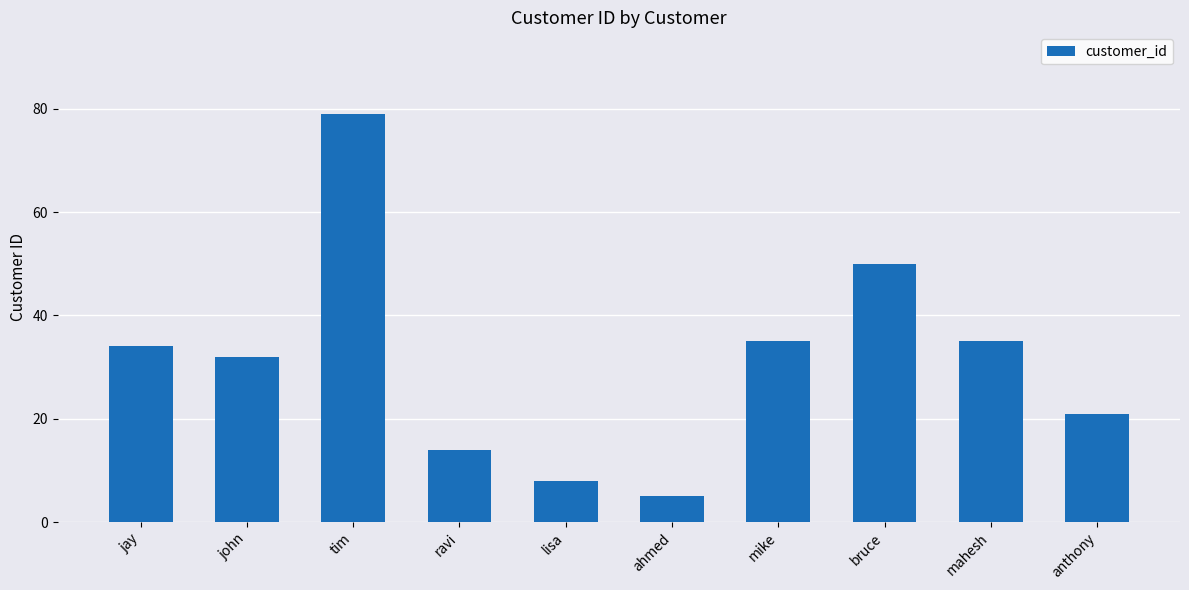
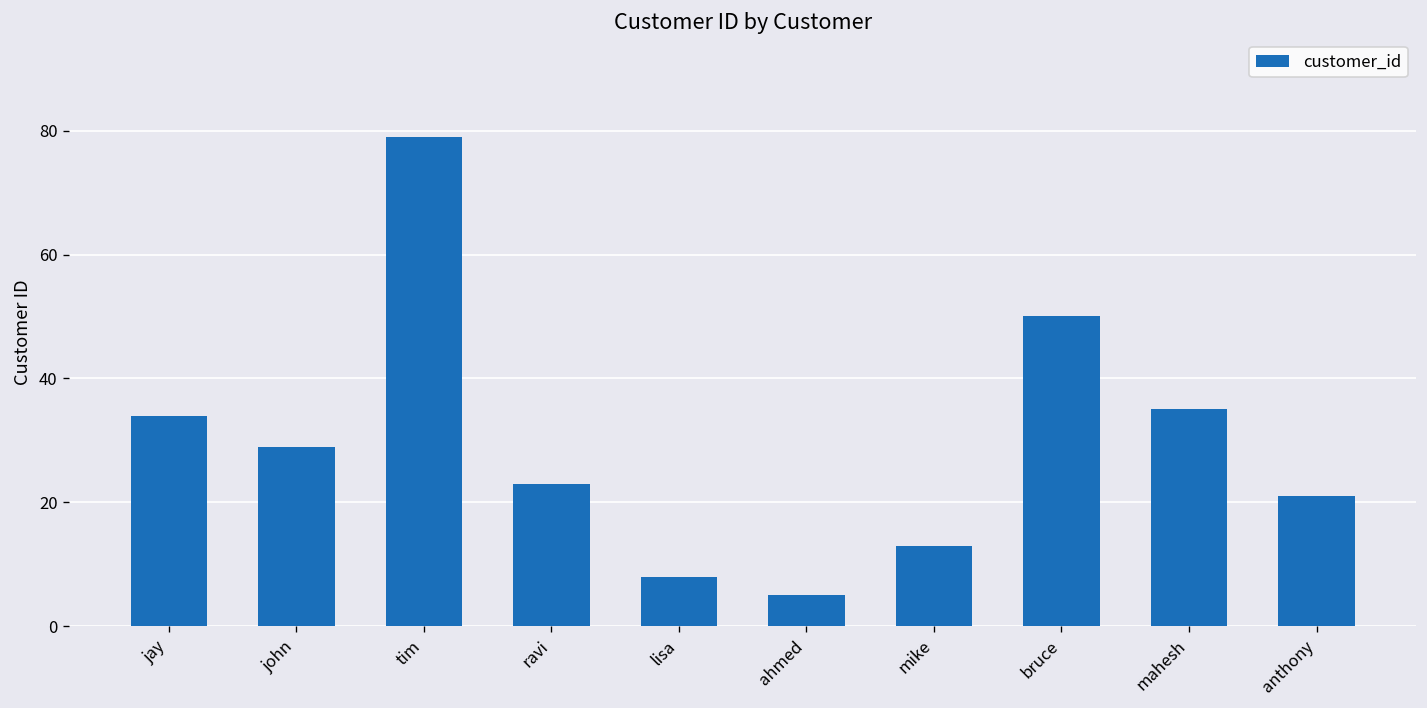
john: 32 -> 29
ravi: 14 -> 23
mike: 35 -> 13
